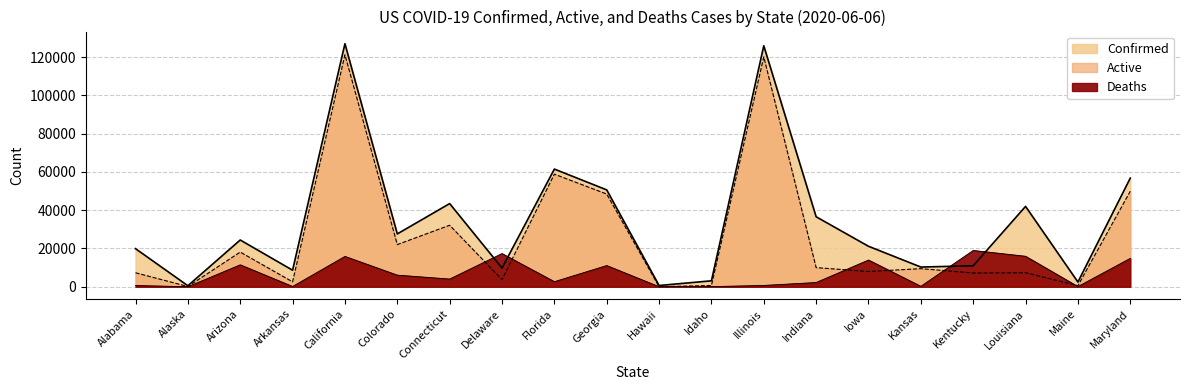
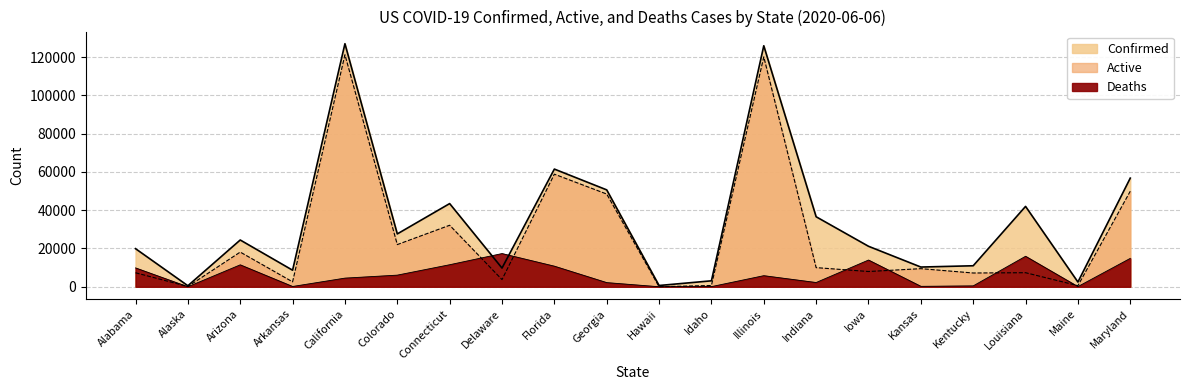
Deaths, Alabama: 1000 -> 10000
Deaths, California: 16000 -> 5000
Deaths, Connecticut: 4000 -> 12000
Deaths, Florida: 3000 -> 11000
Deaths, Georgia: 11000 -> 2000
Deaths, Illinois: 1000 -> 6000
Deaths, Kentucky: 19000 -> 0
